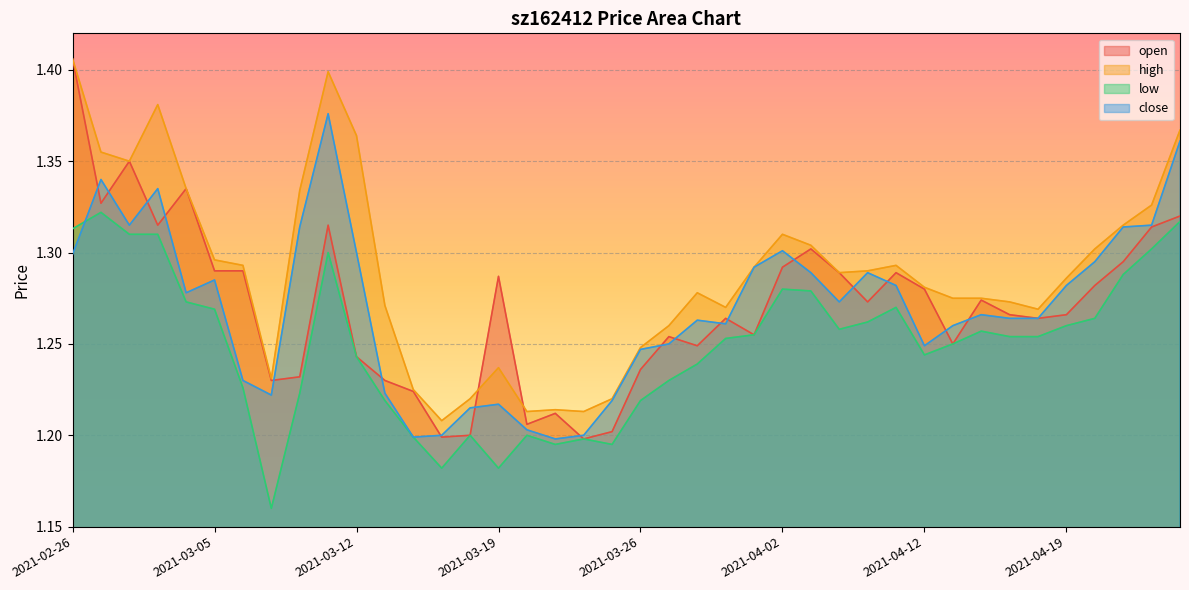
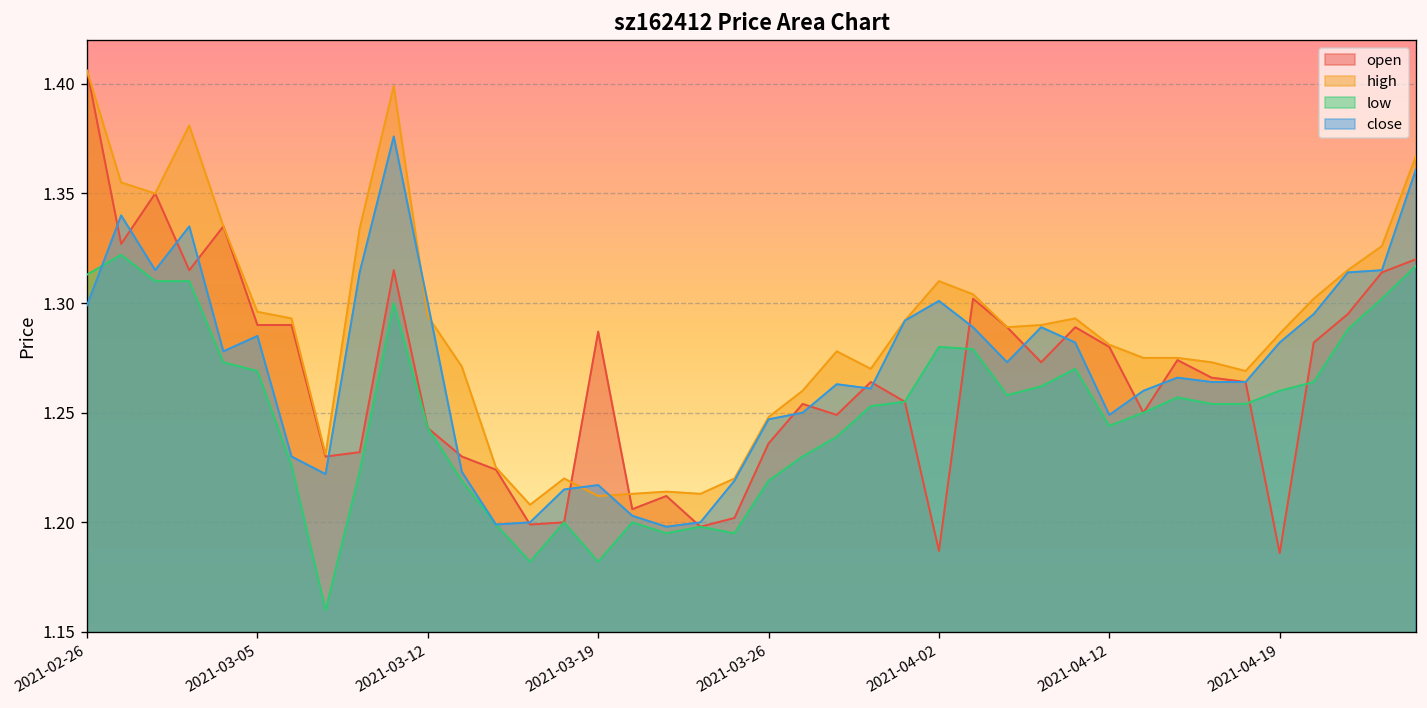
high, 2021-03-12: 1.364 -> 1.294
high, 2021-03-19: 1.237 -> 1.212
open, 2021-04-02: 1.292 -> 1.187
open, 2021-04-19: 1.266 -> 1.186
